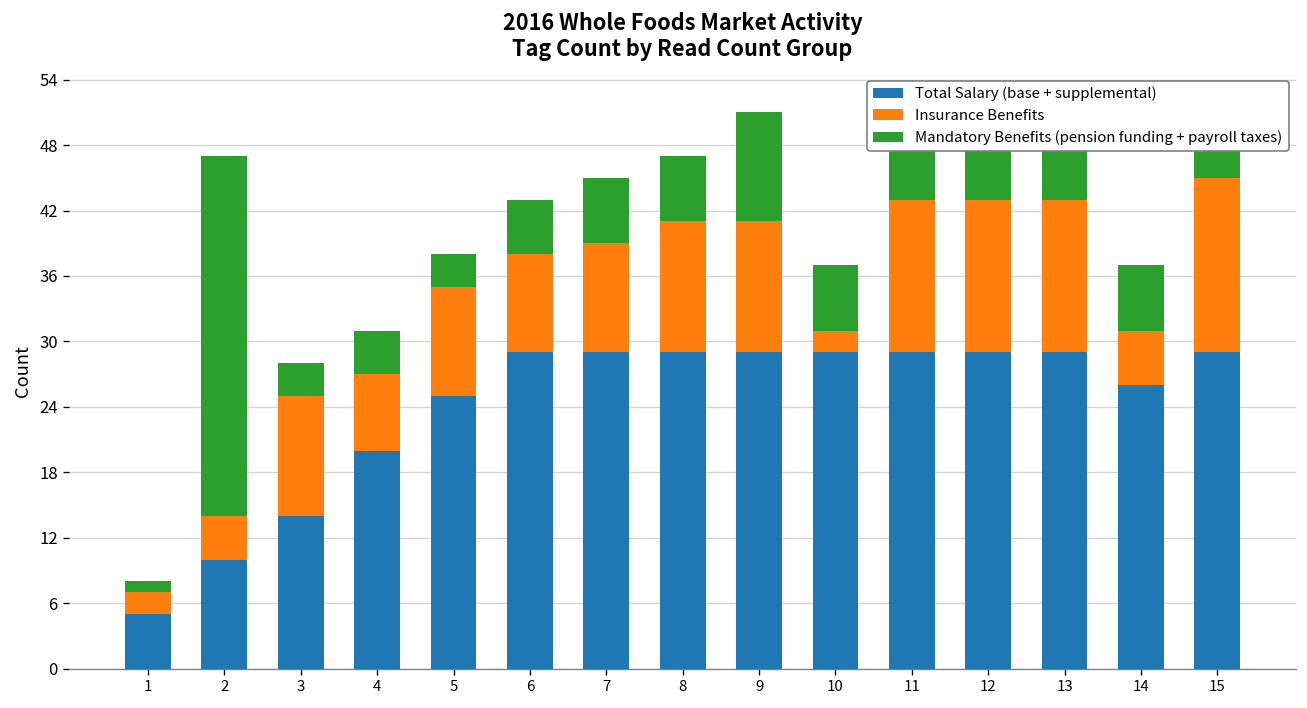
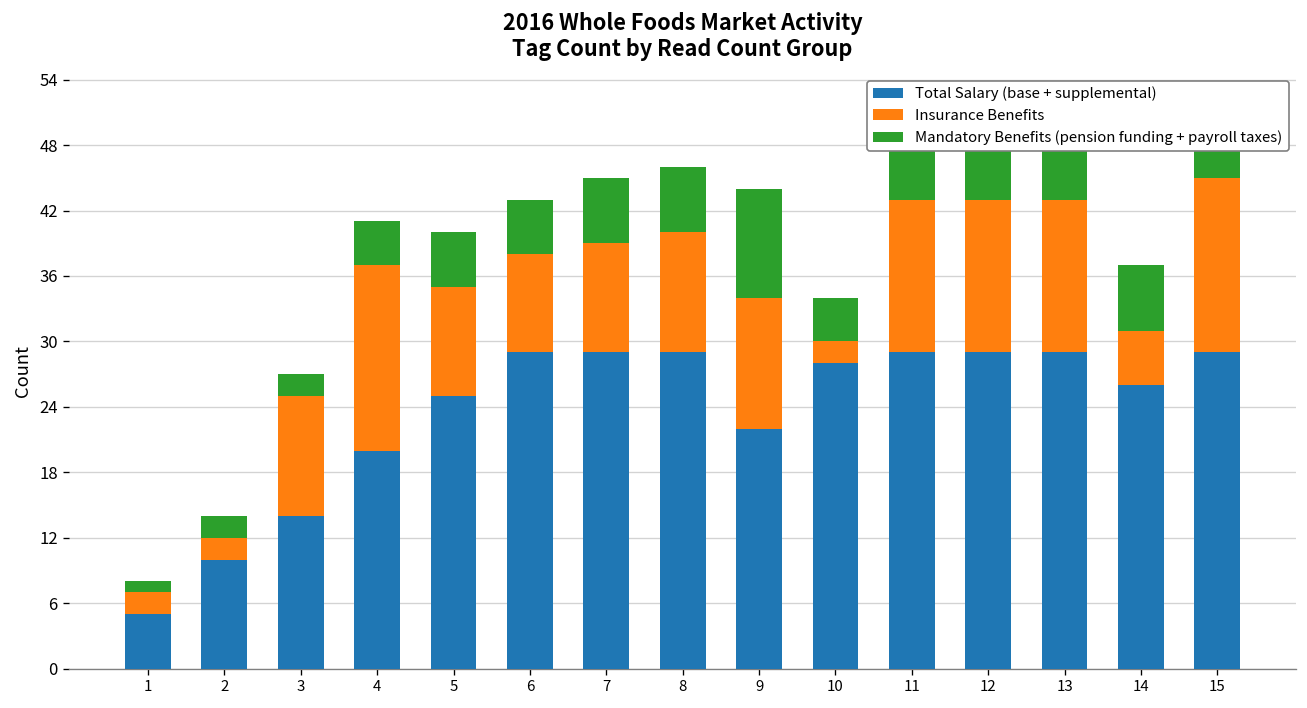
Insurance Benefits, 2: 4 -> 2
Mandatory Benefits (pension funding + payroll taxes), 2: 33 -> 2
Mandatory Benefits (pension funding + payroll taxes), 3: 3 -> 2
Insurance Benefits, 4: 7 -> 17
Mandatory Benefits (pension funding + payroll taxes), 5: 3 -> 5
Insurance Benefits, 8: 12 -> 11
Total Salary (base + supplemental), 9: 29 -> 22
Total Salary (base + supplemental), 10: 29 -> 28
Mandatory Benefits (pension funding + payroll taxes), 10: 6 -> 4
